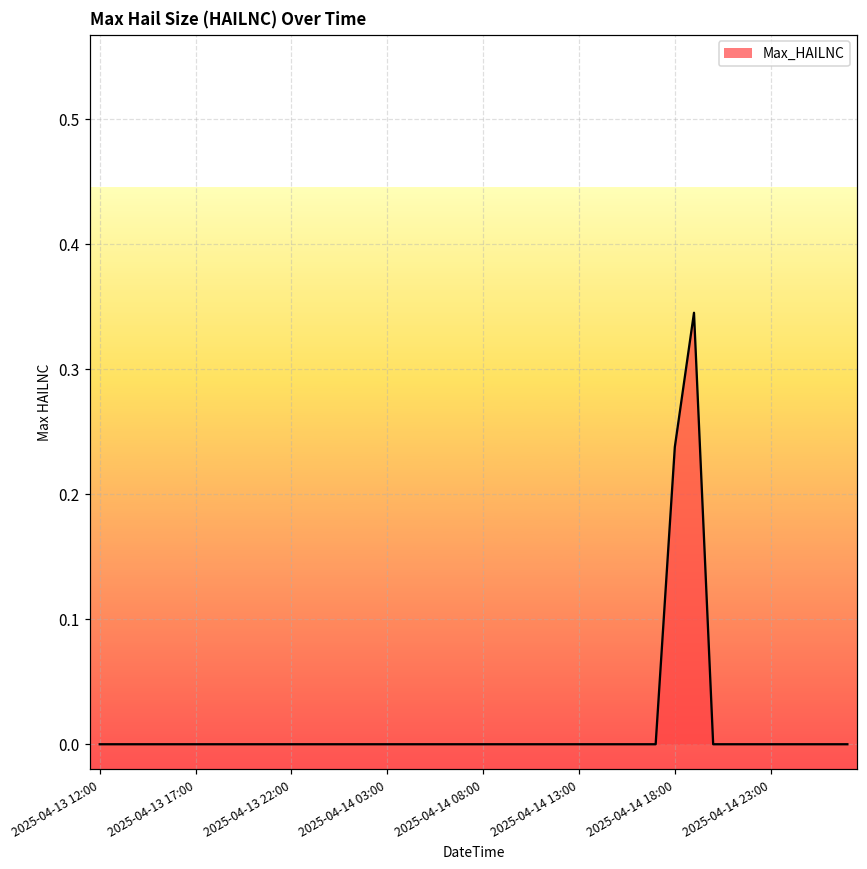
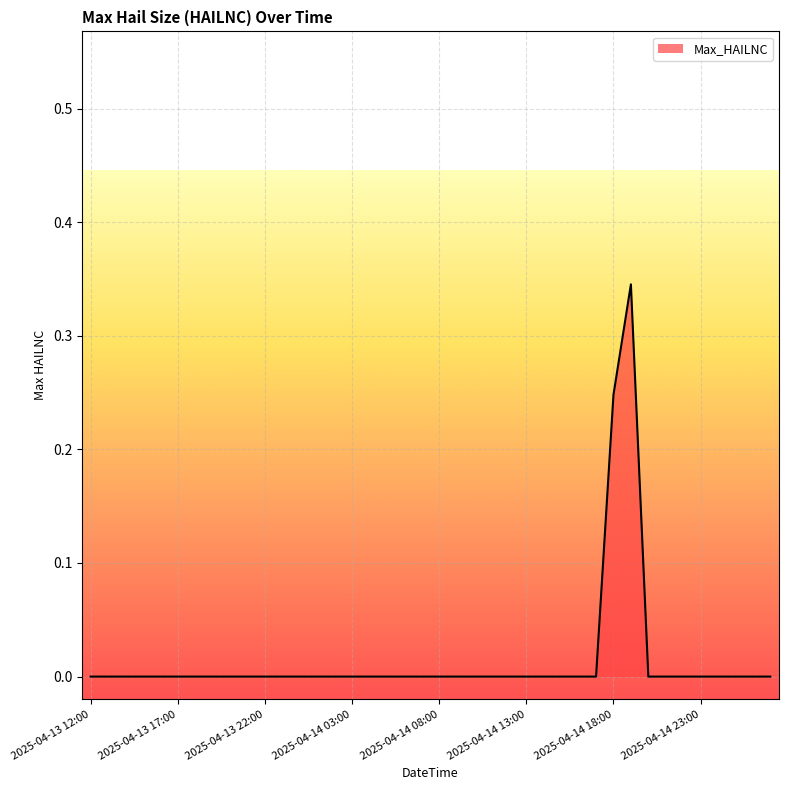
2025-04-14 18:00: 0.238 -> 0.248
